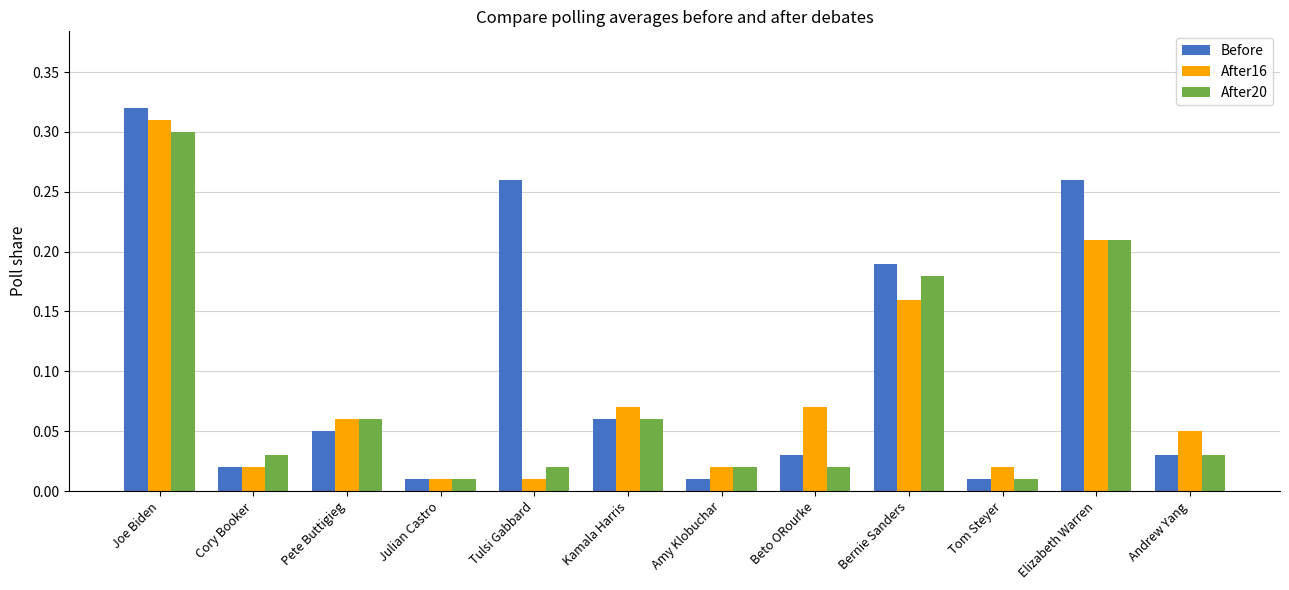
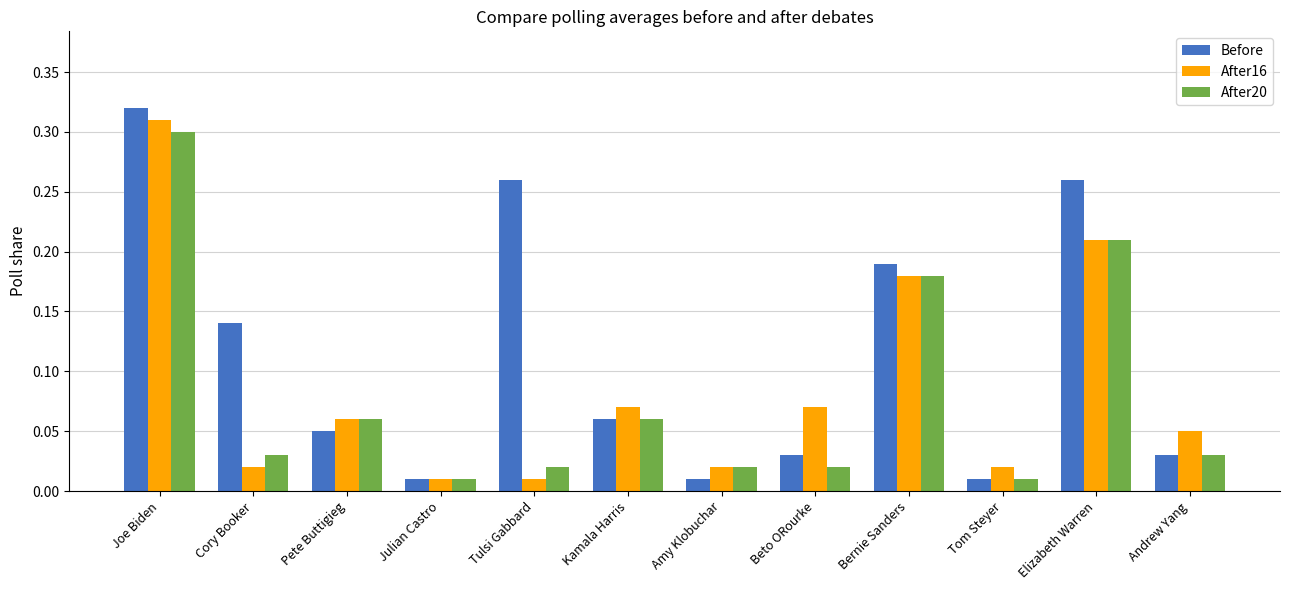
Before, Cory Booker: 0.02 -> 0.14
After16, Bernie Sanders: 0.16 -> 0.18
